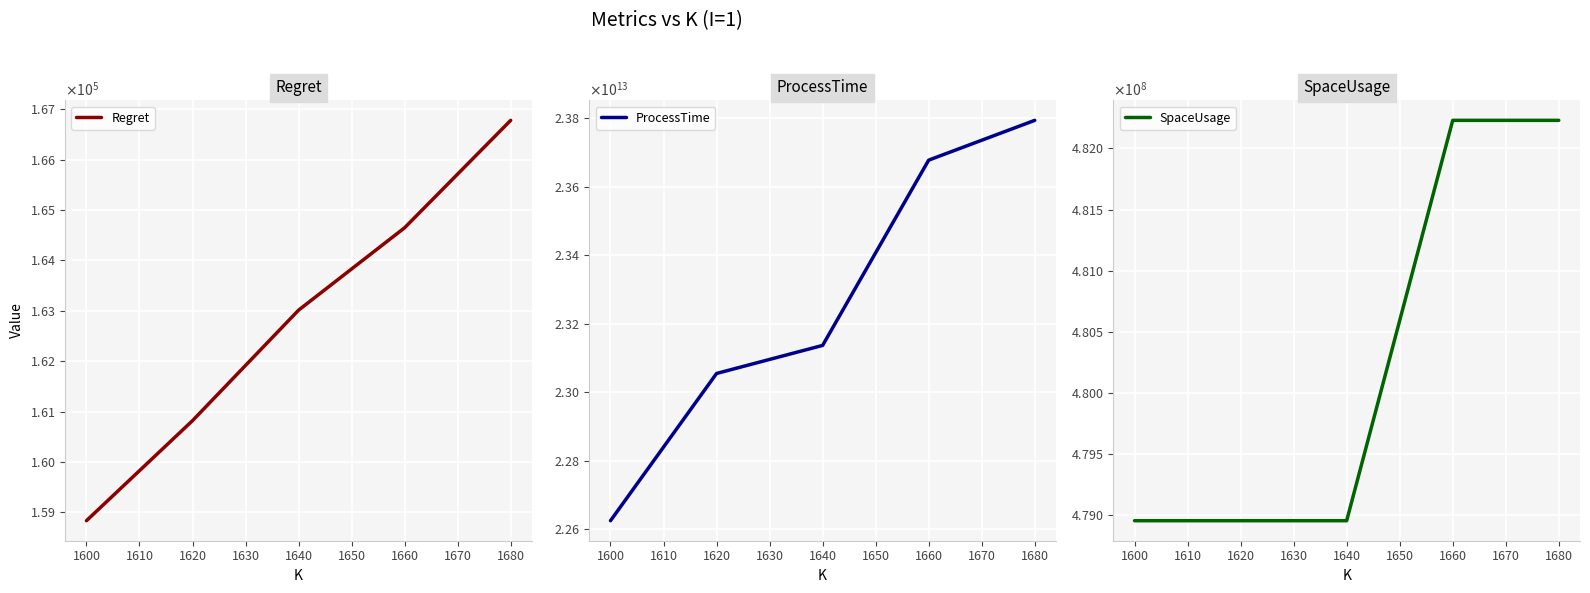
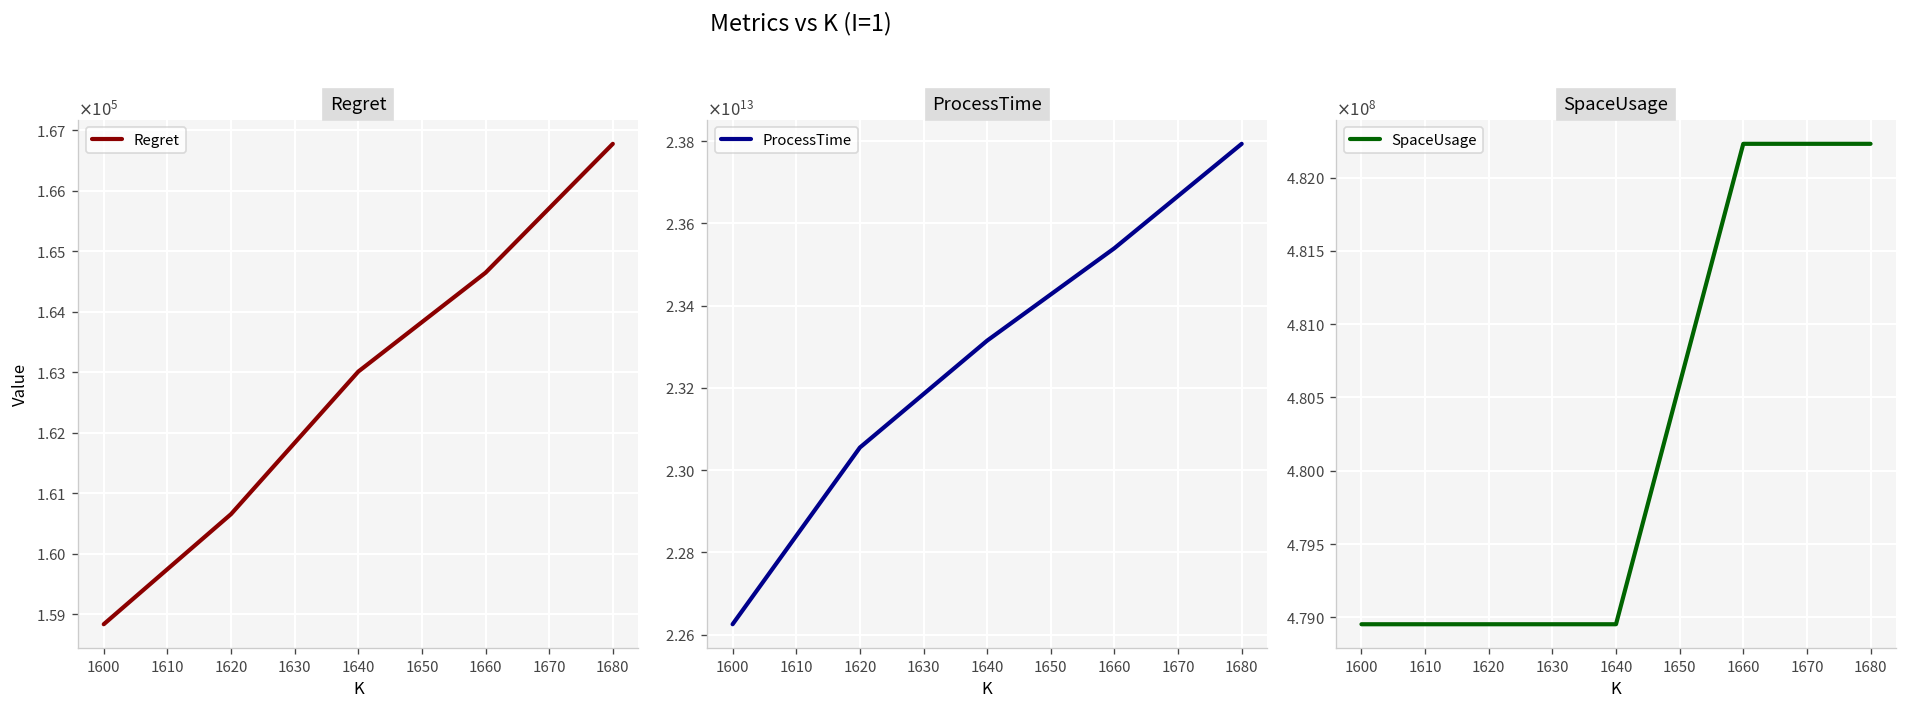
Regret, 1620: 160800 -> 160700
ProcessTime, 1640: 23140000000000 -> 23310000000000
ProcessTime, 1660: 23680000000000 -> 23540000000000
